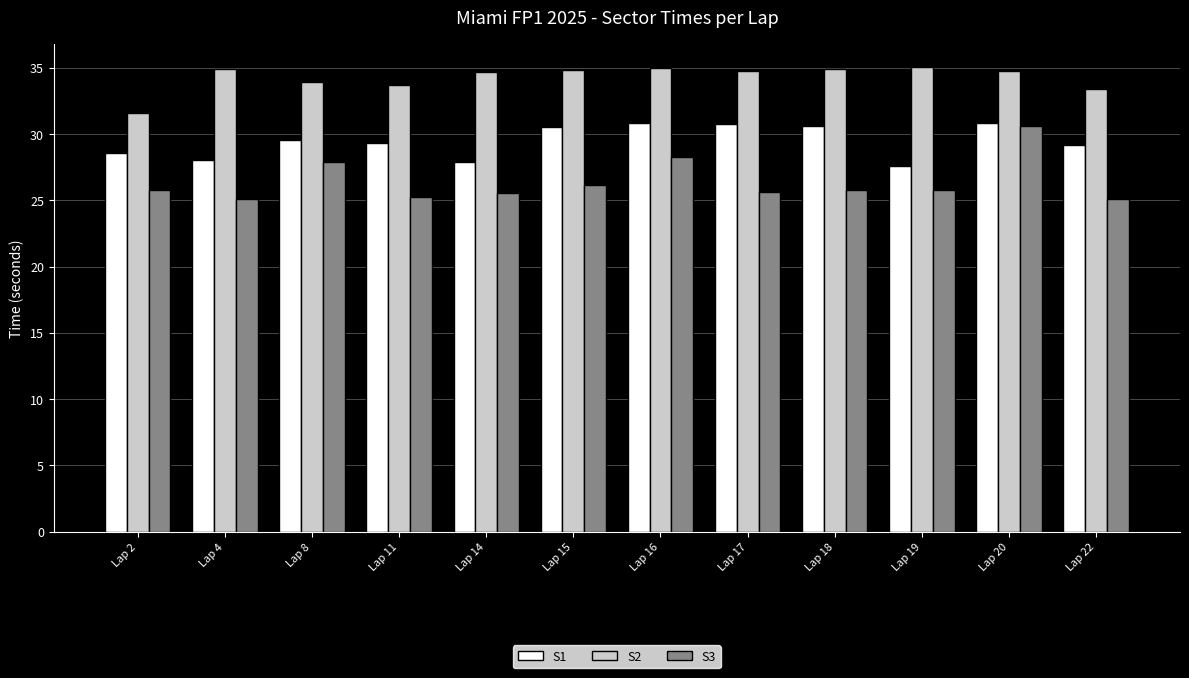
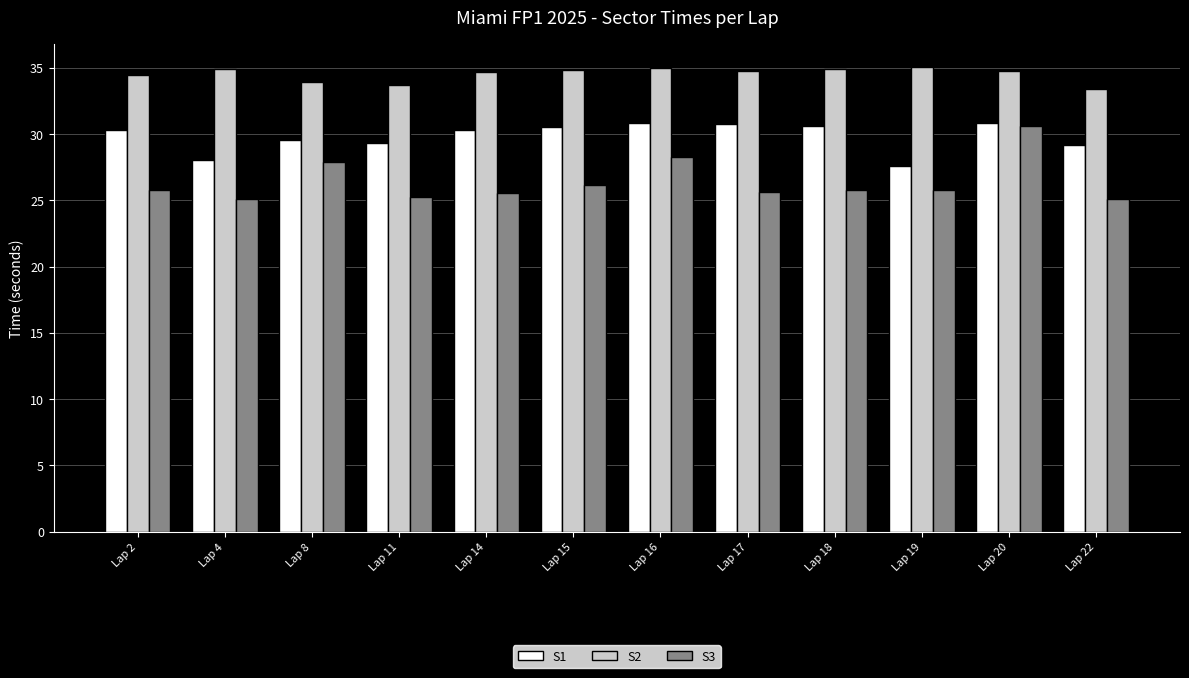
S1, Lap 2: 28.6 -> 30.3
S2, Lap 2: 31.6 -> 34.4
S1, Lap 14: 27.9 -> 30.3
